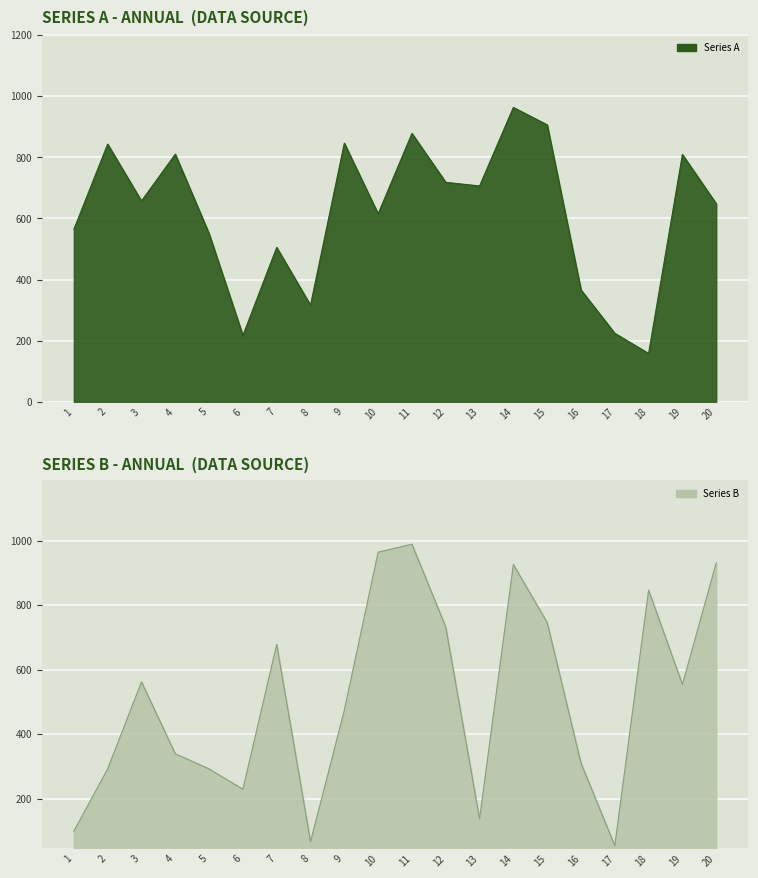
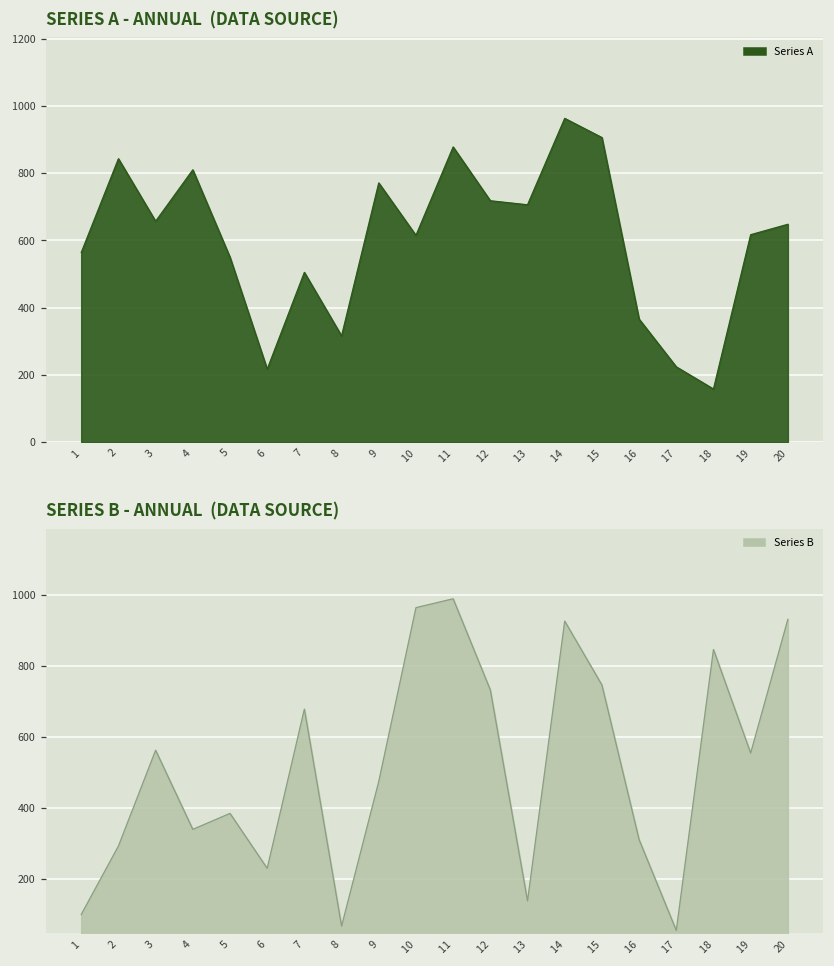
SERIES A - ANNUAL (DATA SOURCE), 9: 850 -> 770
SERIES A - ANNUAL (DATA SOURCE), 19: 810 -> 620
SERIES B - ANNUAL (DATA SOURCE), 5: 290 -> 380
